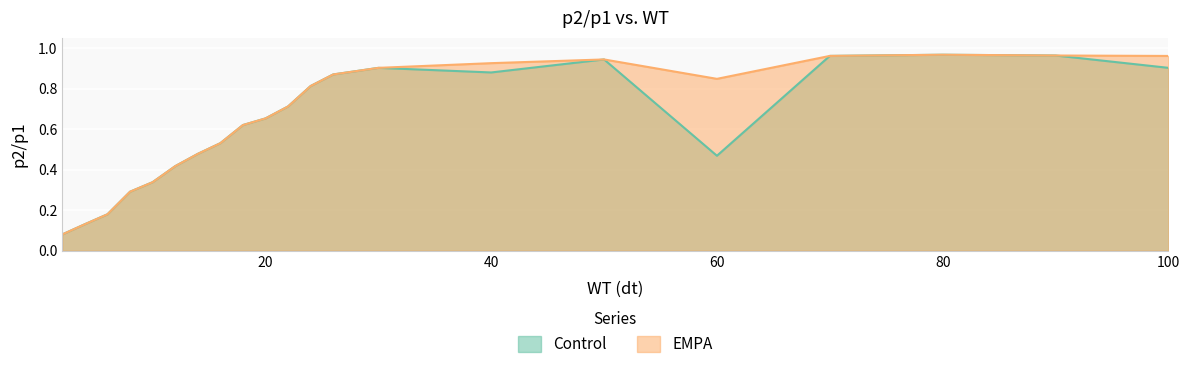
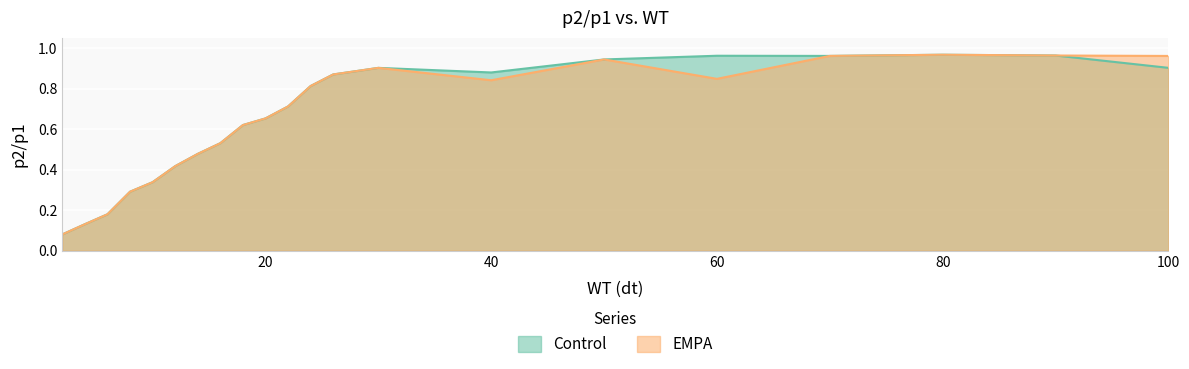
EMPA, 40: 0.93 -> 0.84
Control, 60: 0.47 -> 0.96
